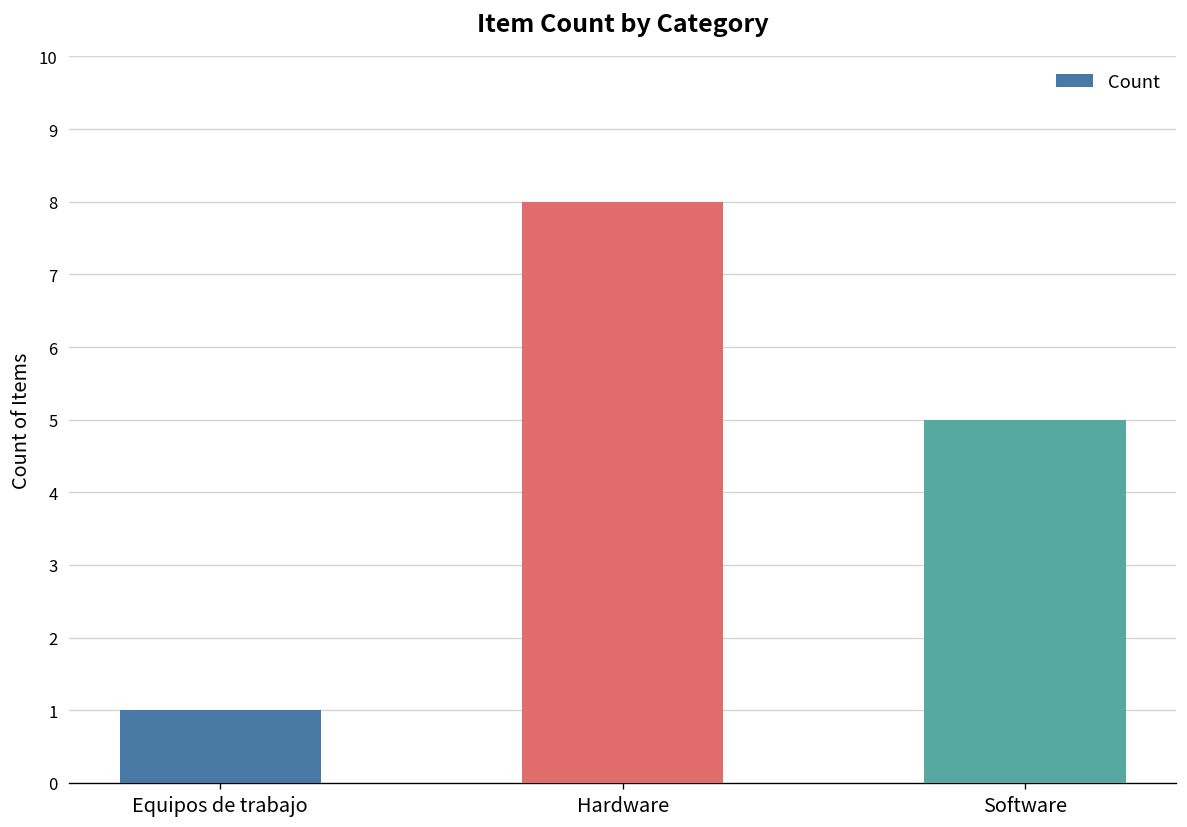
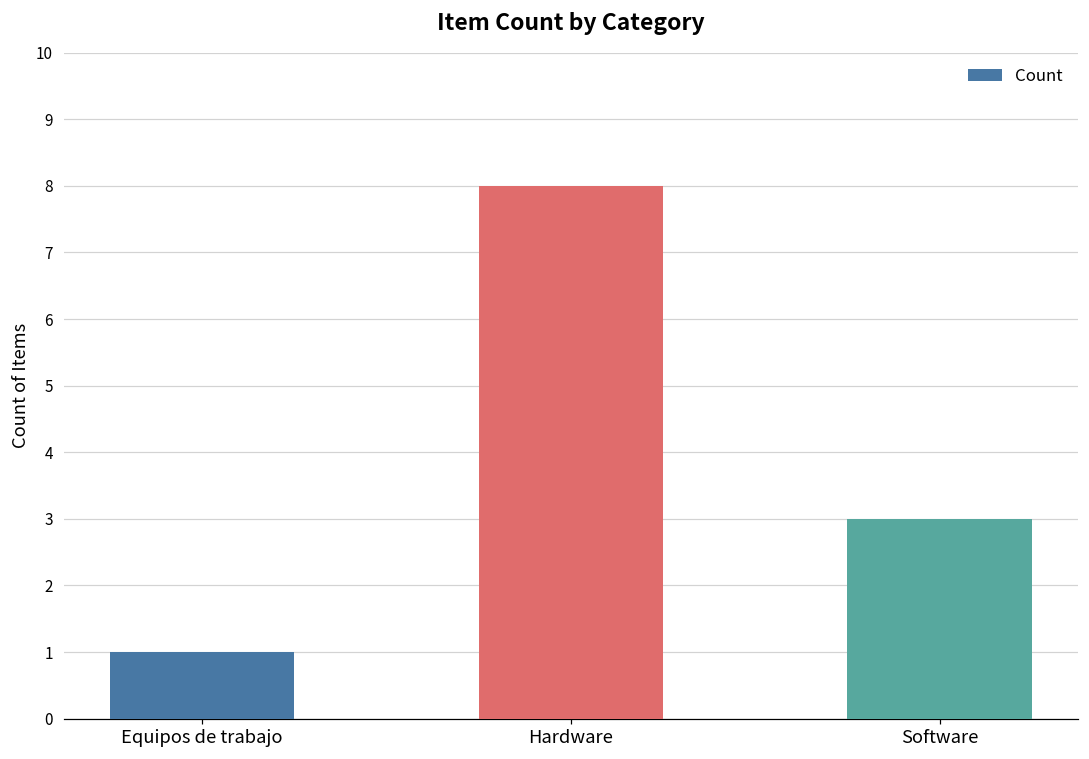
Software: 5 -> 3
